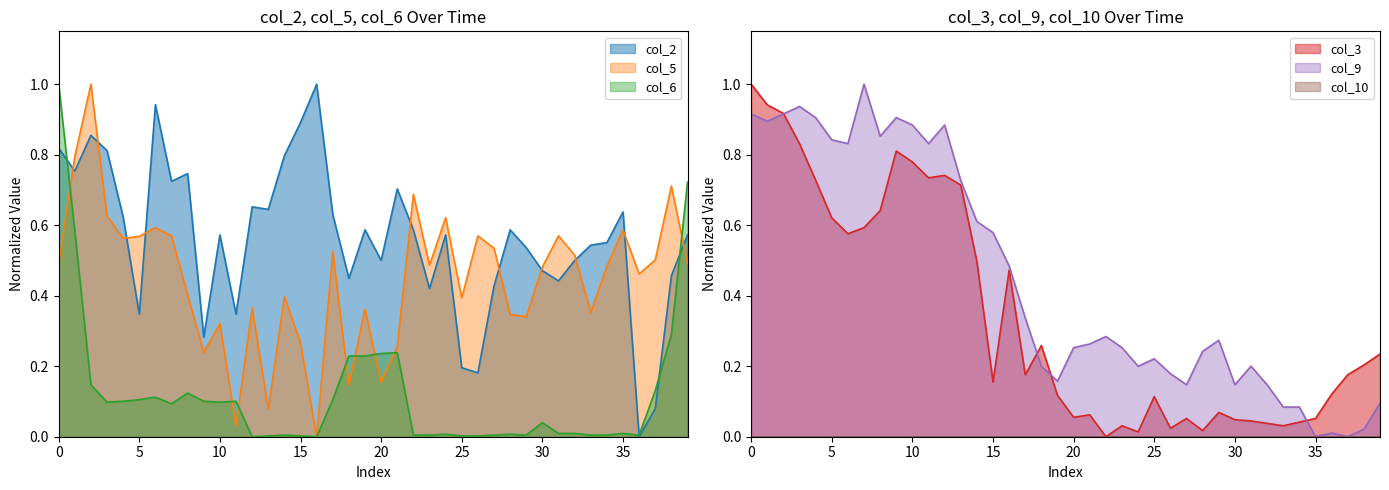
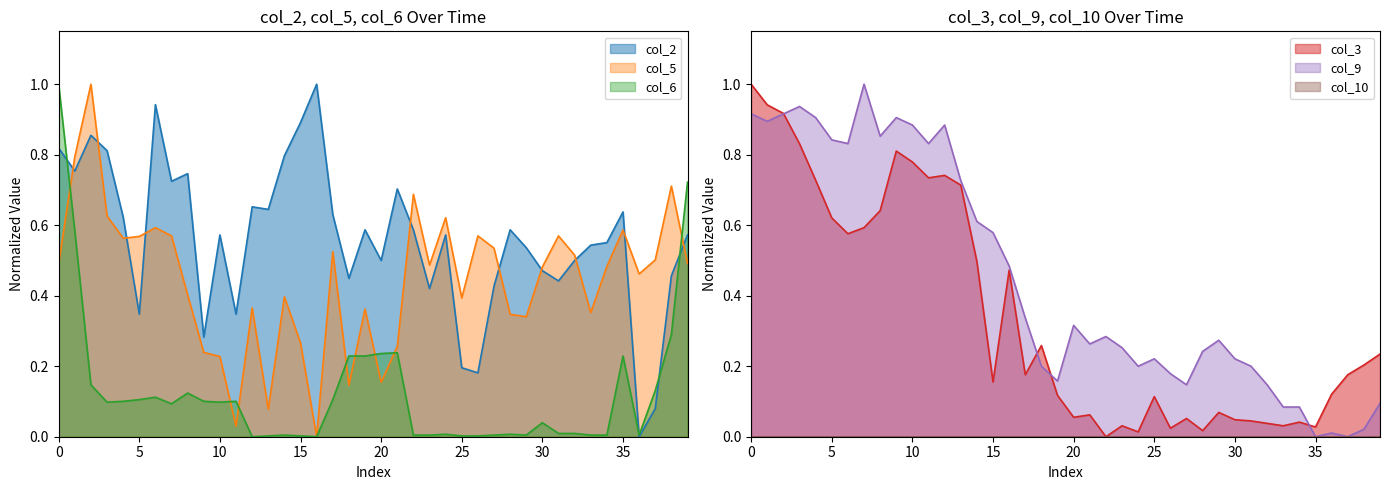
col_2, col_5, col_6 Over Time, col_5, 10: 0.32 -> 0.23
col_2, col_5, col_6 Over Time, col_6, 35: 0.01 -> 0.23
col_3, col_9, col_10 Over Time, col_9, 20: 0.25 -> 0.32
col_3, col_9, col_10 Over Time, col_9, 30: 0.15 -> 0.22
col_3, col_9, col_10 Over Time, col_3, 35: 0.05 -> 0.03
